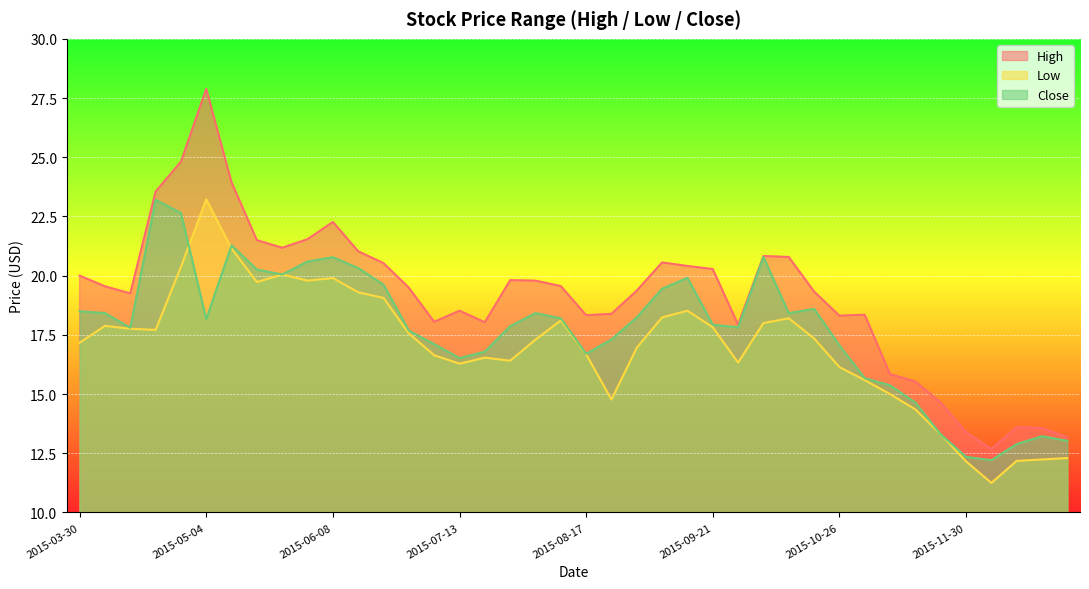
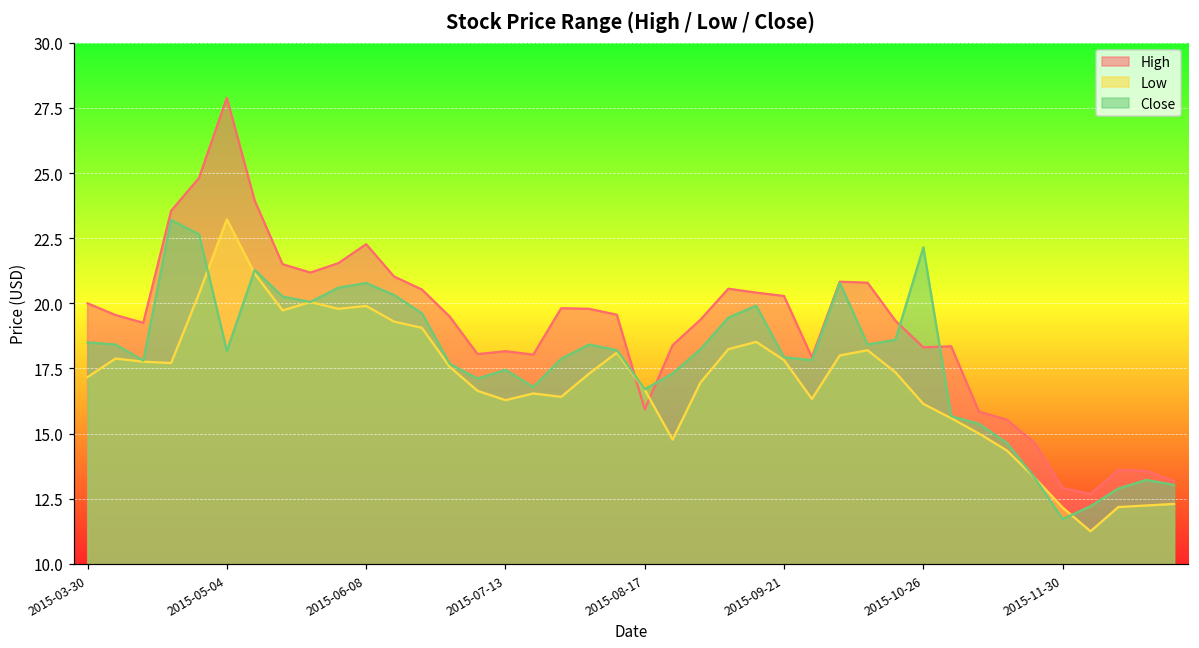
High, 2015-07-13: 18.5 -> 18.2
Close, 2015-07-13: 16.5 -> 17.5
High, 2015-08-17: 18.3 -> 15.9
Close, 2015-10-26: 17.1 -> 22.1
High, 2015-11-30: 13.4 -> 12.9
Close, 2015-11-30: 12.4 -> 11.7
